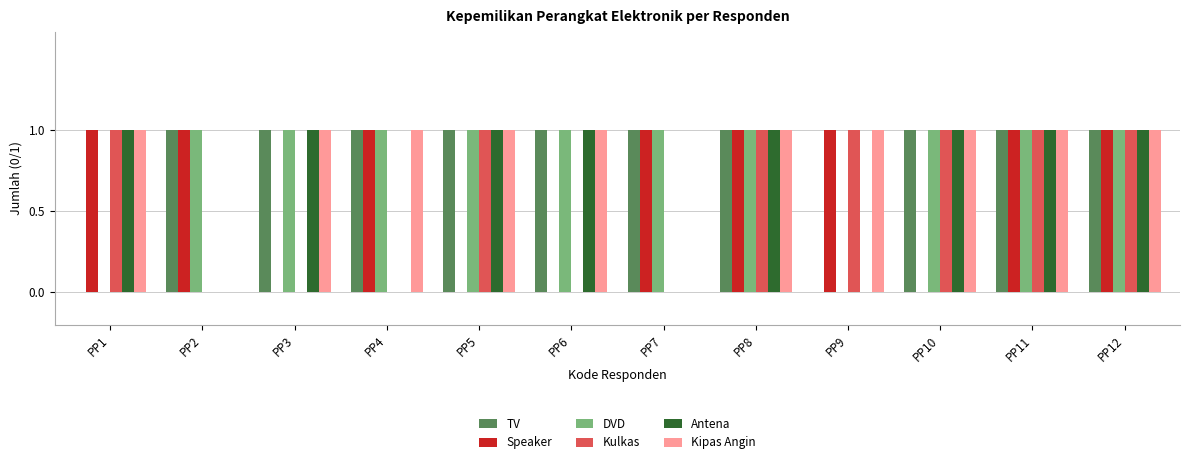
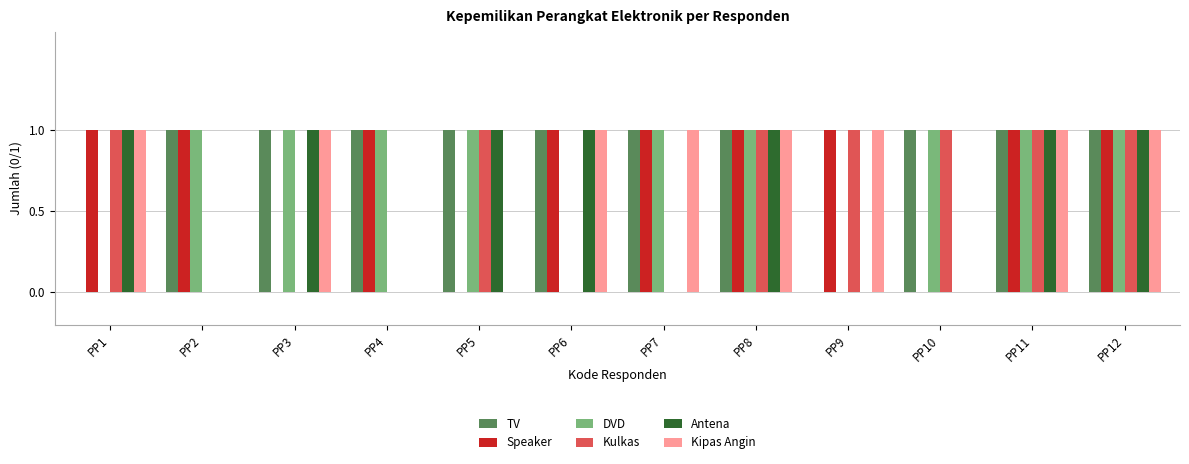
Kipas Angin, PP4: 1 -> 0
Kipas Angin, PP5: 1 -> 0
Speaker, PP6: 0 -> 1
DVD, PP6: 1 -> 0
Kipas Angin, PP7: 0 -> 1
Antena, PP10: 1 -> 0
Kipas Angin, PP10: 1 -> 0
